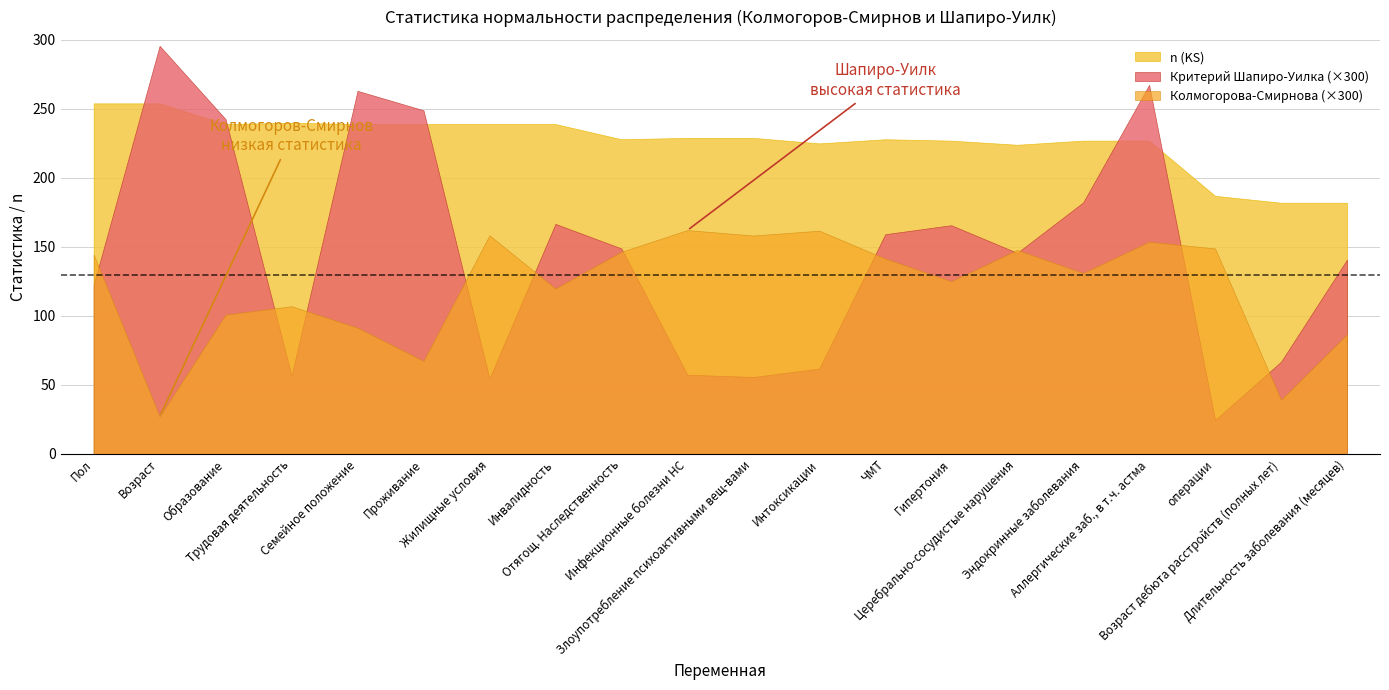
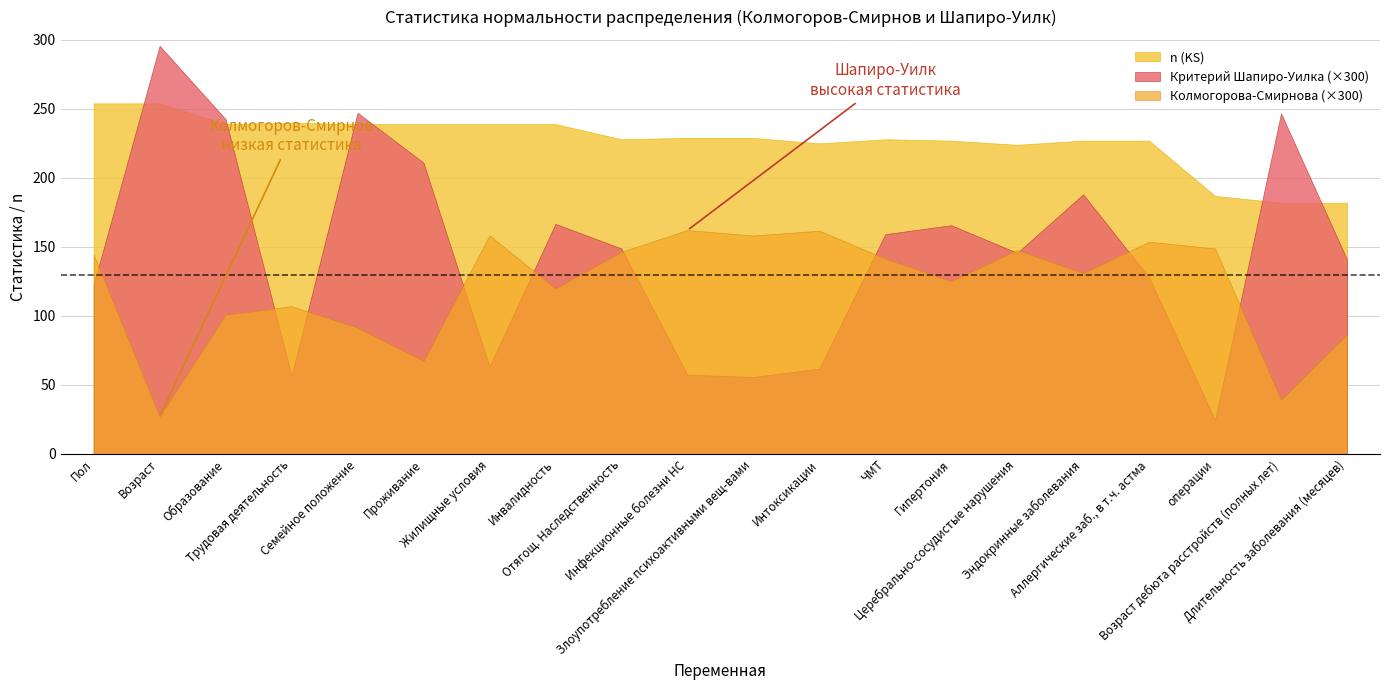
Критерий Шапиро-Уилка (×300), Семейное положение: 263 -> 247
Критерий Шапиро-Уилка (×300), Проживание: 249 -> 211
Критерий Шапиро-Уилка (×300), Жилищные условия: 55 -> 63
Критерий Шапиро-Уилка (×300), Эндокринные заболевания: 182 -> 188
Критерий Шапиро-Уилка (×300), Аллергические заб., в т.ч. астма: 267 -> 128
Критерий Шапиро-Уилка (×300), Возраст дебюта расстройств (полных лет): 67 -> 247
